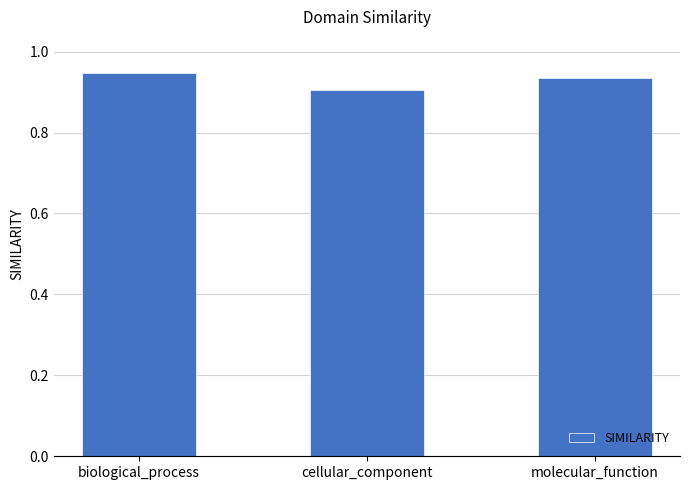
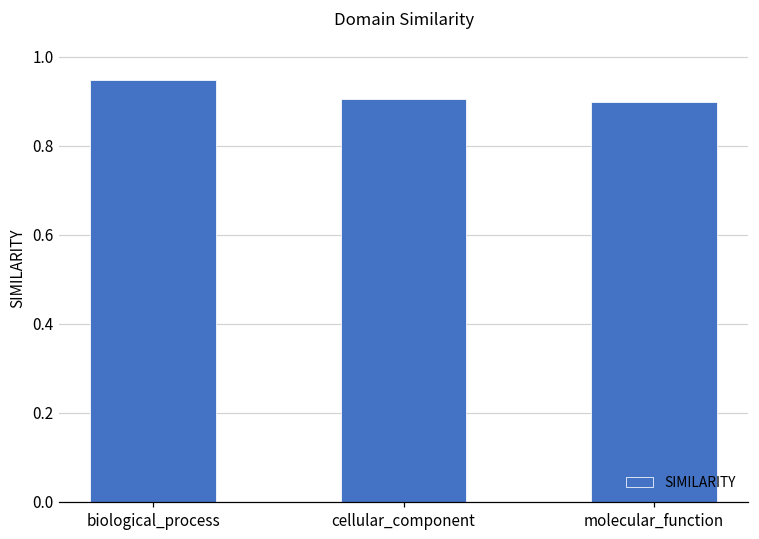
molecular_function: 0.93 -> 0.90
